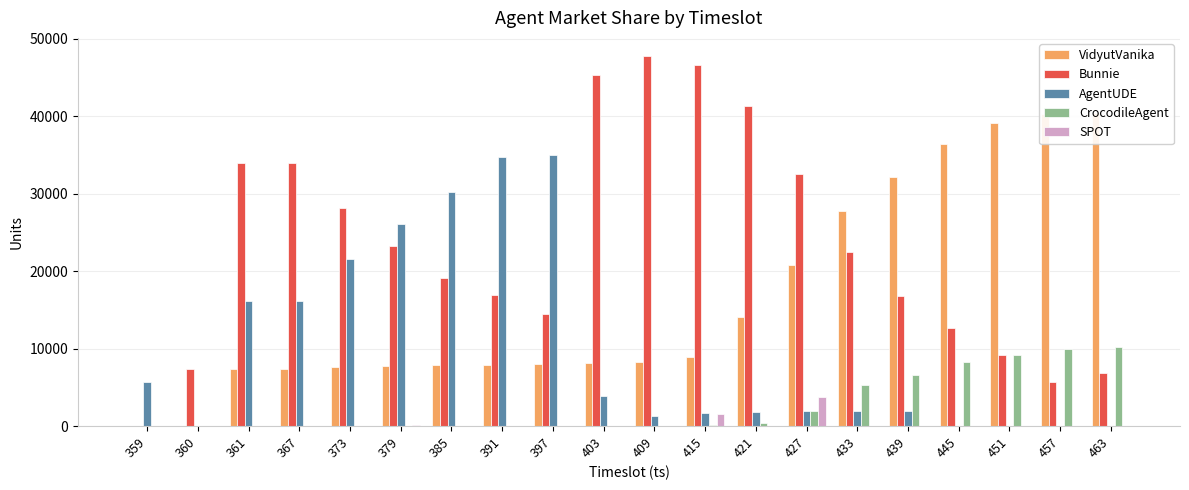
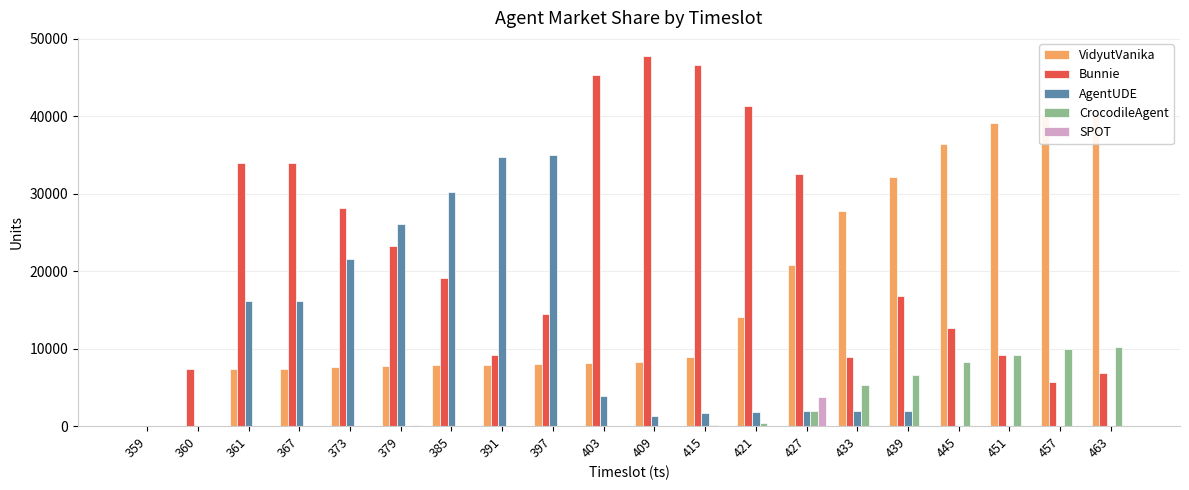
AgentUDE, 359: 6000 -> 0
Bunnie, 391: 17000 -> 9000
SPOT, 415: 2000 -> 0
Bunnie, 433: 22000 -> 9000
